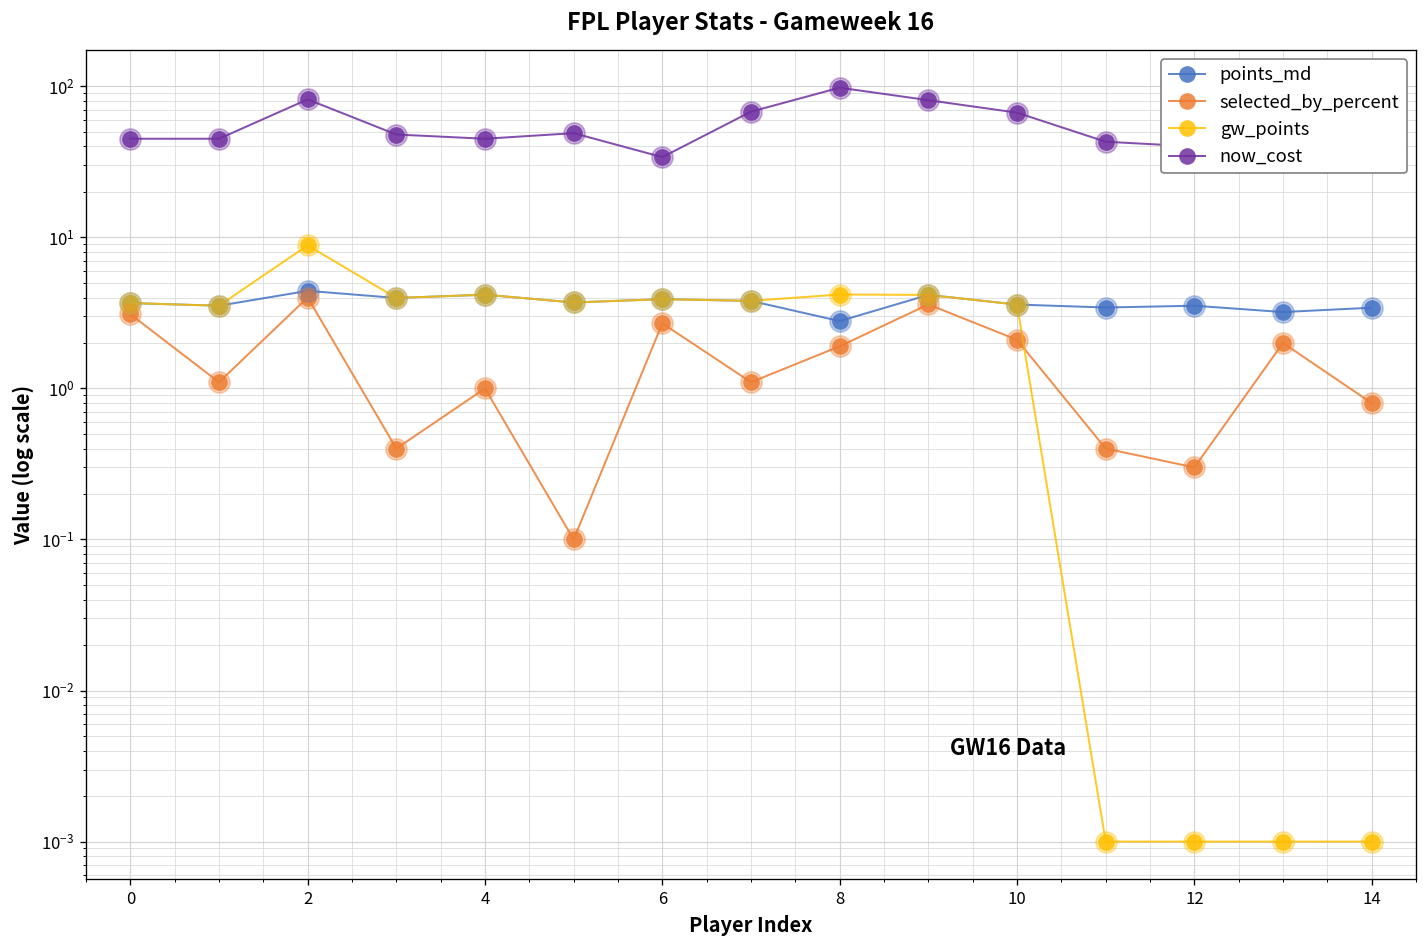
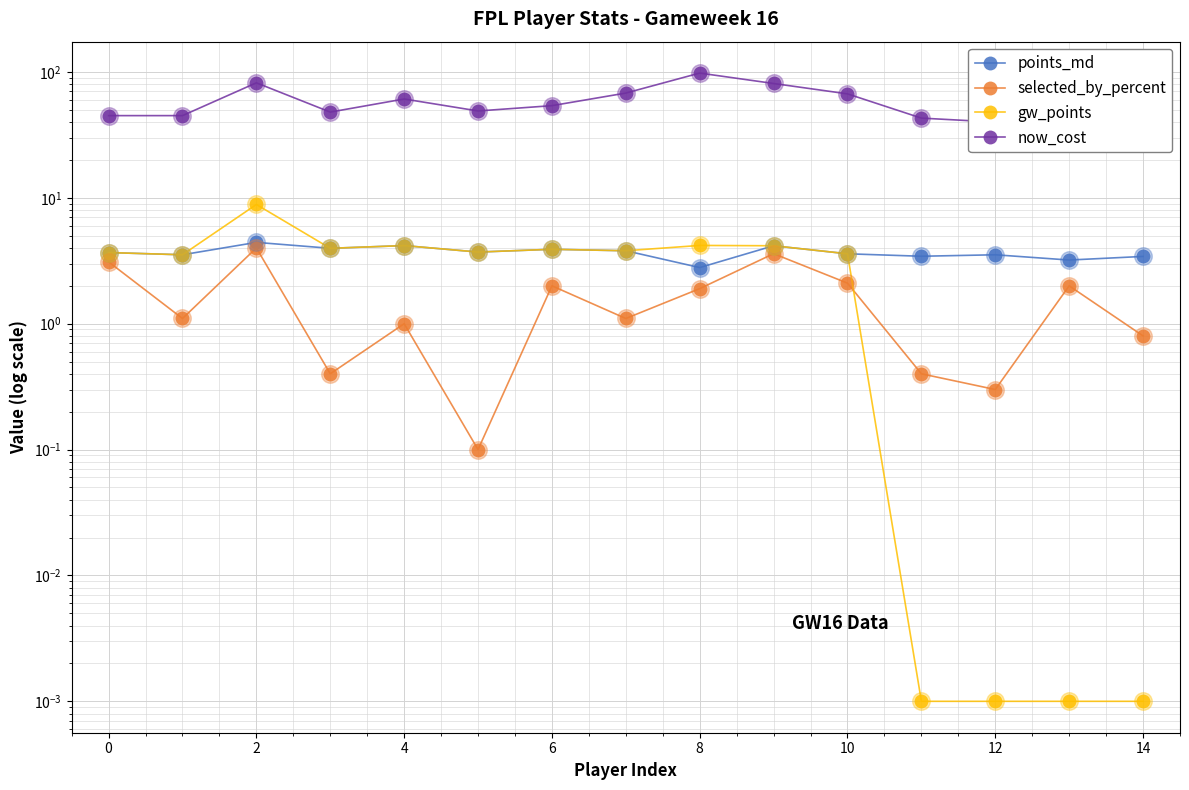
now_cost, 4: 45 -> 60
selected_by_percent, 6: 2.7 -> 2.0
now_cost, 6: 34 -> 54
